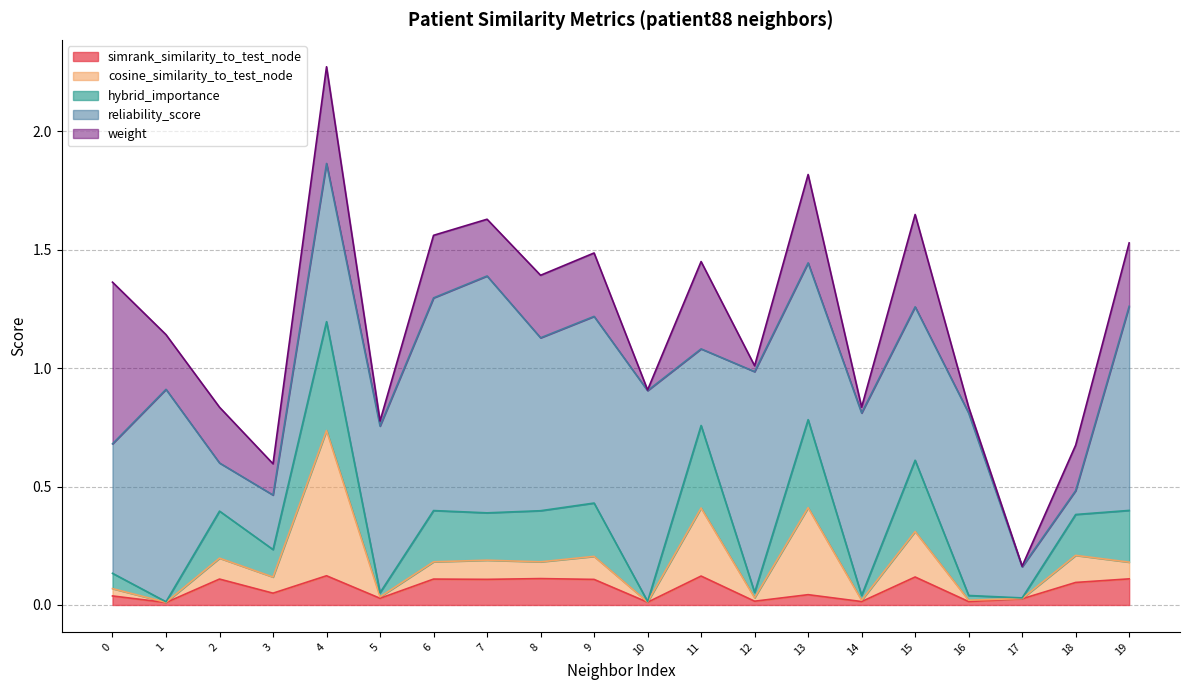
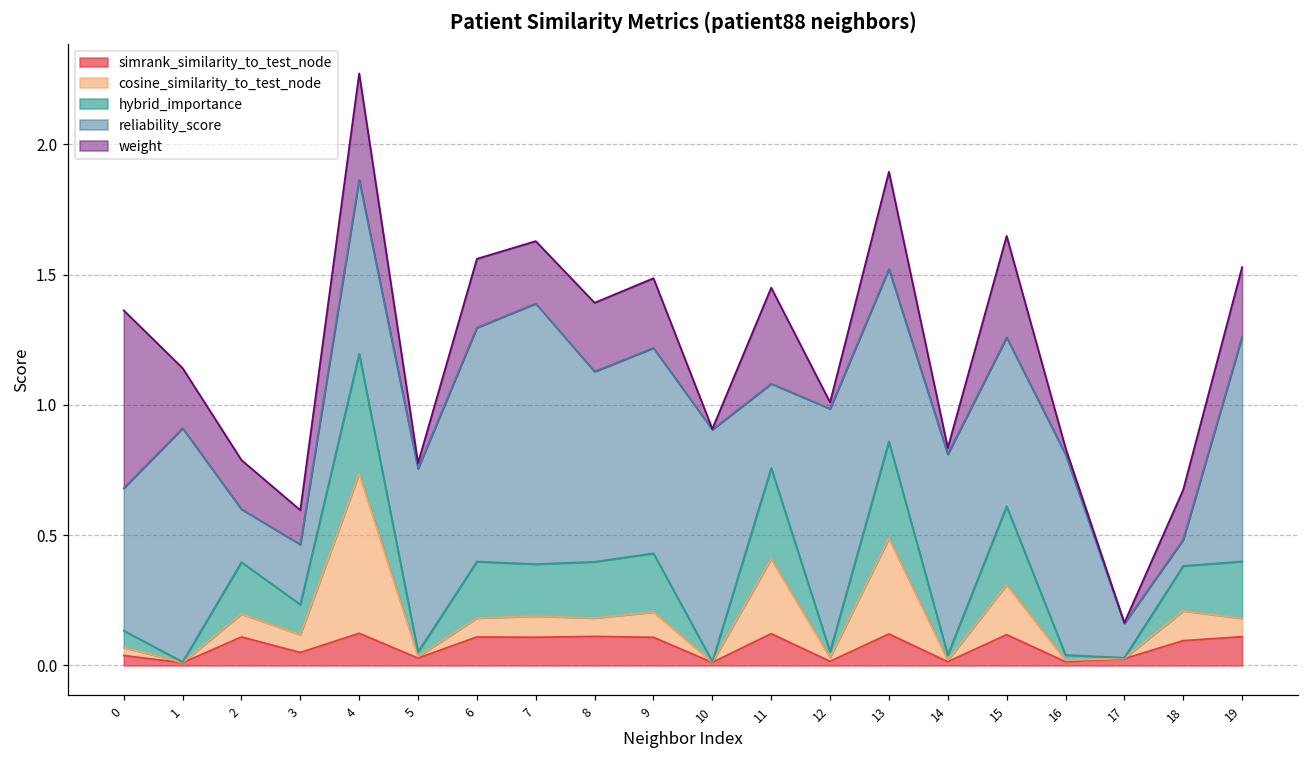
weight, 2: 0.24 -> 0.19
simrank_similarity_to_test_node, 13: 0.04 -> 0.12
